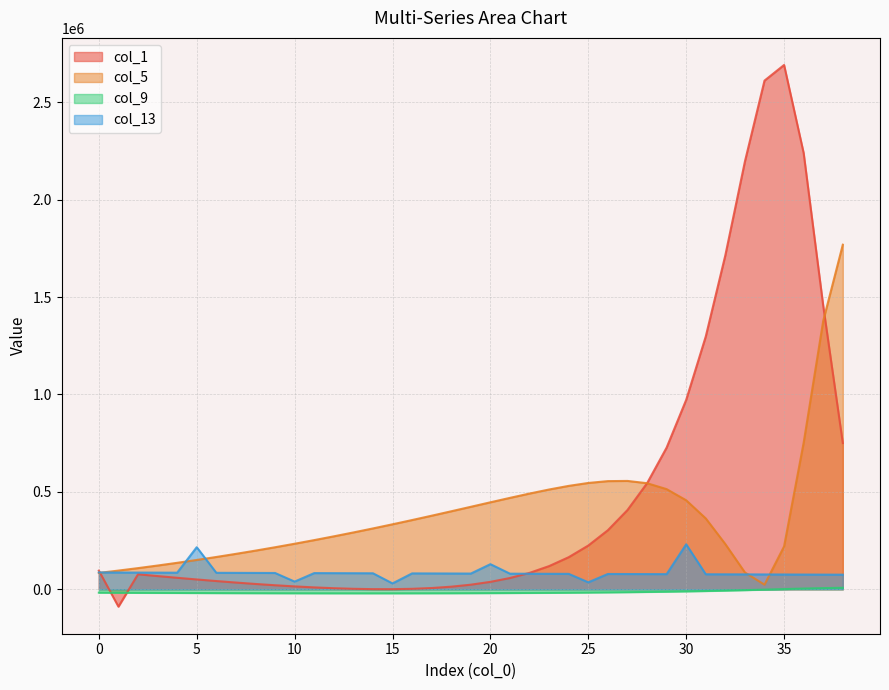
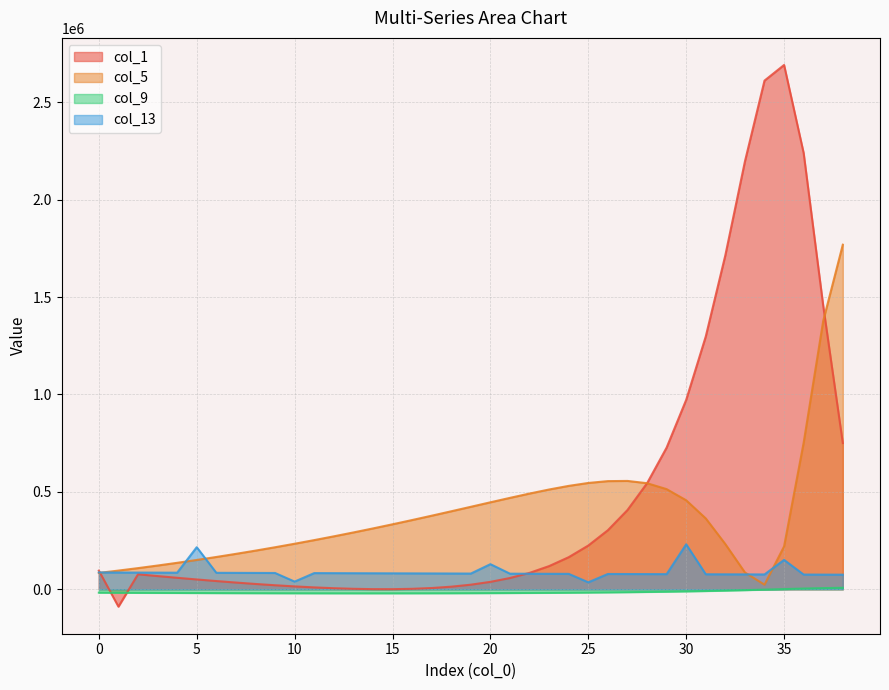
col_13, 15: 30000 -> 80000
col_13, 35: 80000 -> 150000
